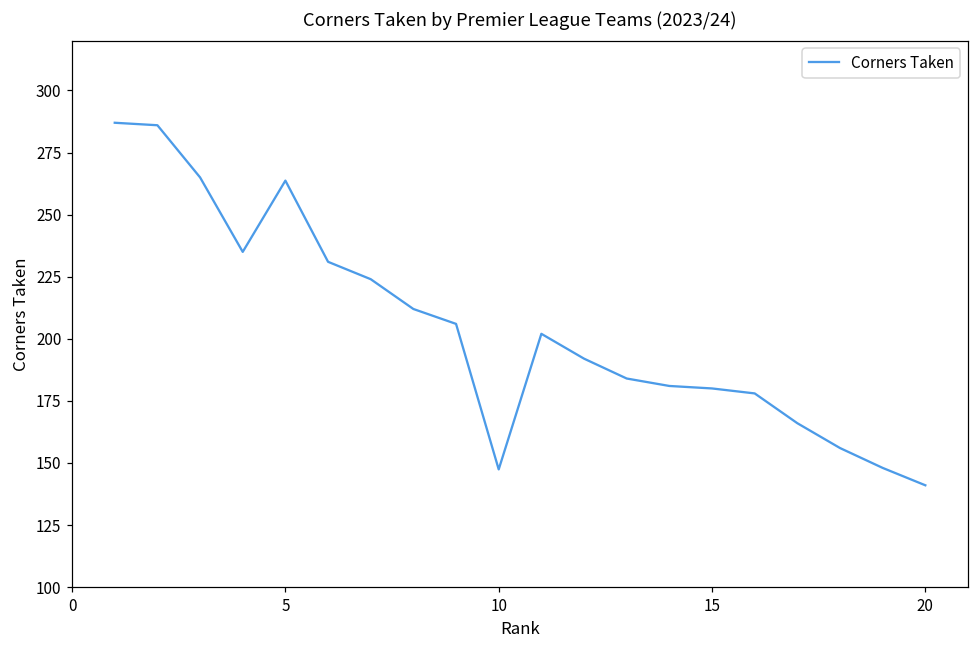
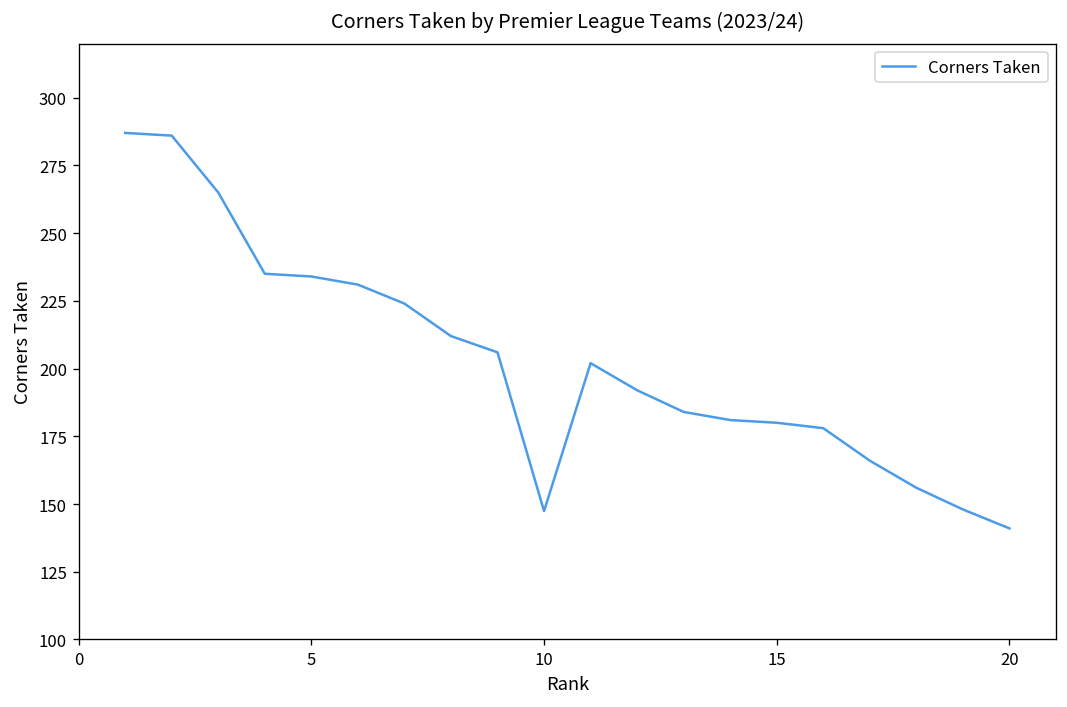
5: 264 -> 234
